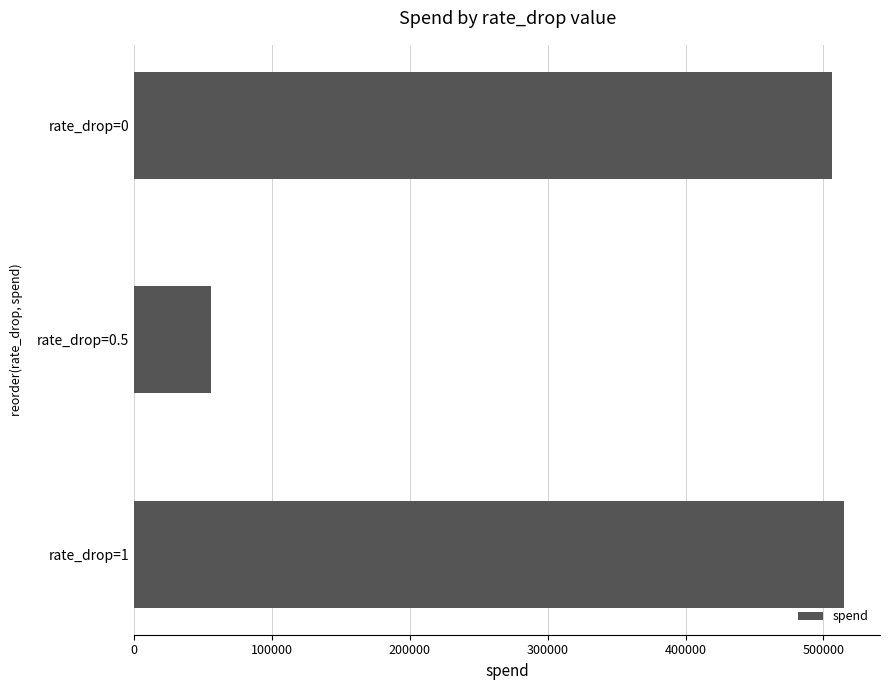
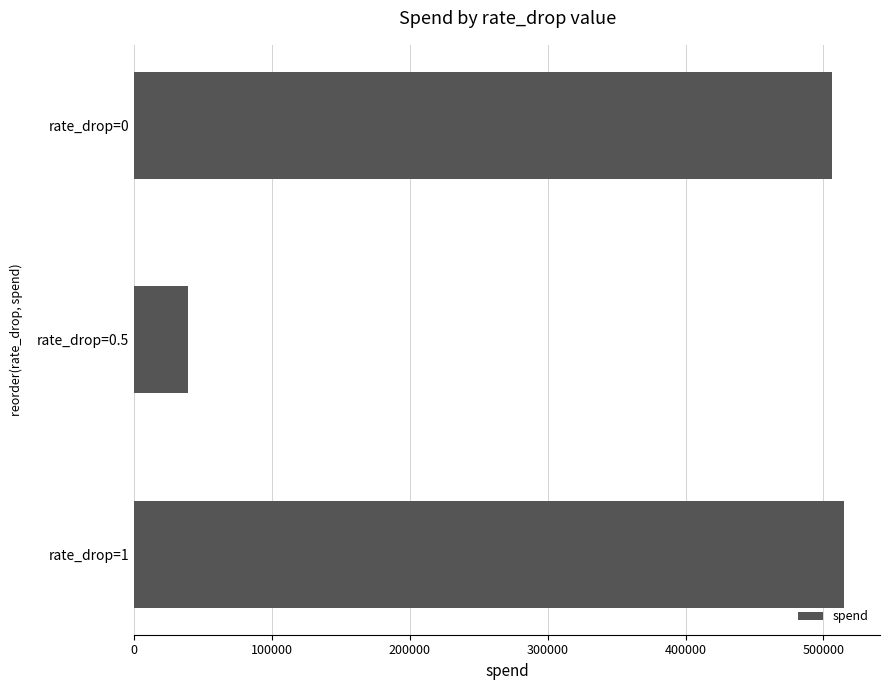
rate_drop=0.5: 55000 -> 39000
